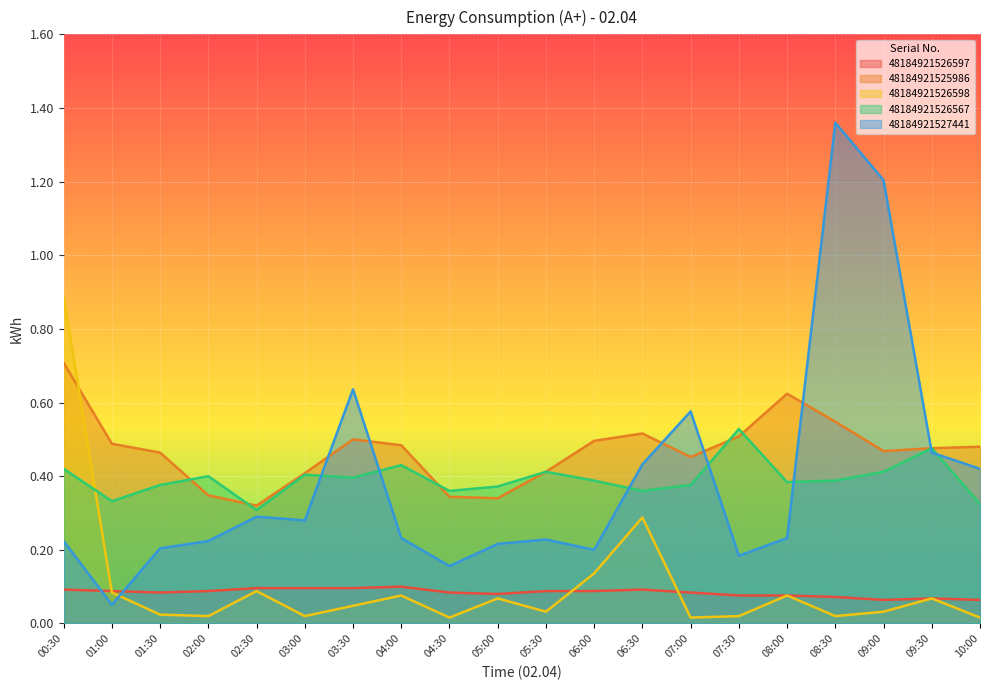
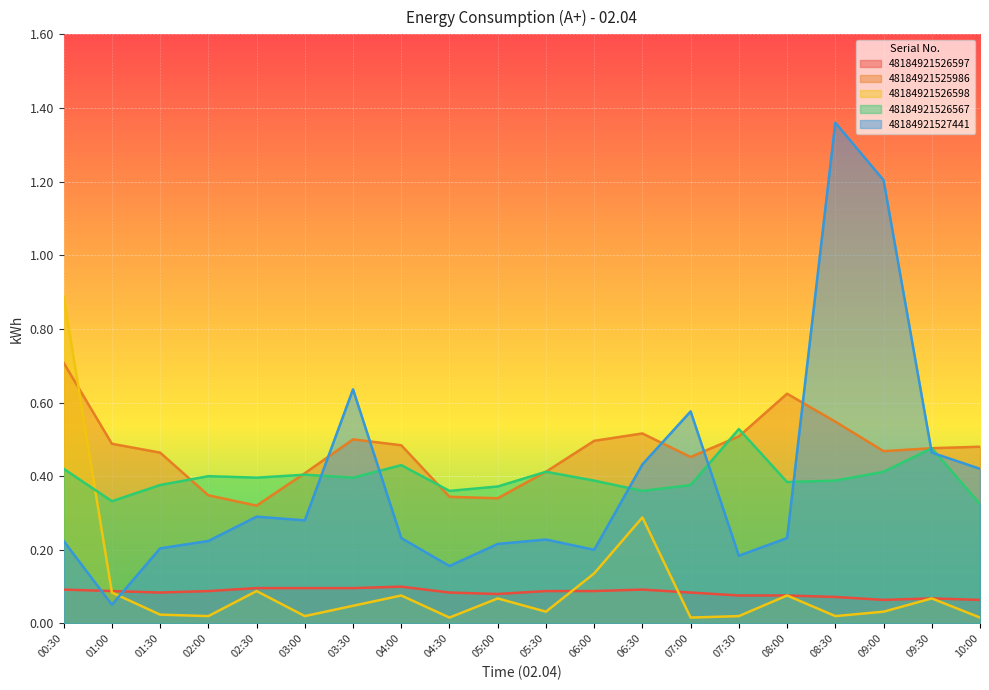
48184921526567, 02:30: 0.31 -> 0.40
